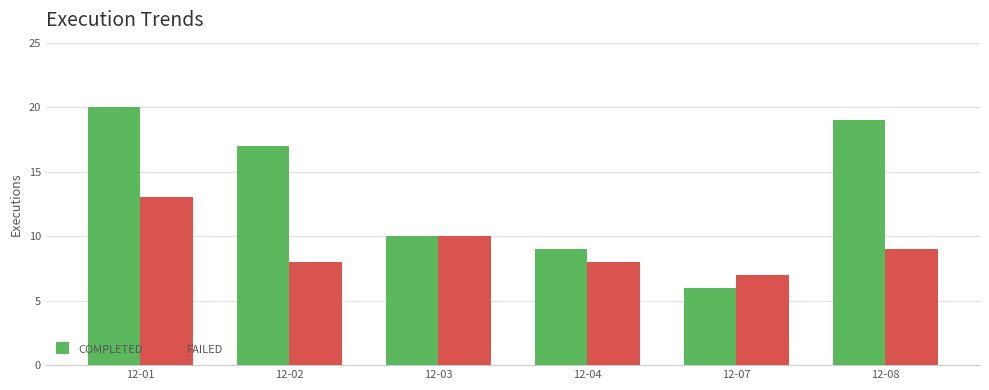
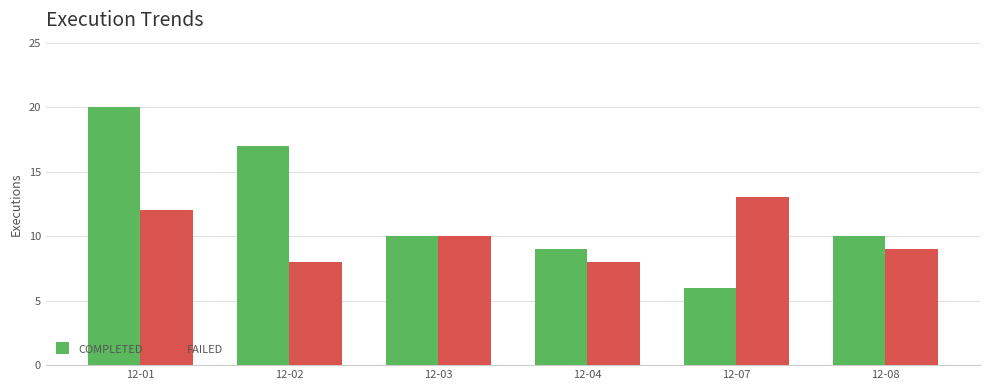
FAILED, 12-01: 13 -> 12
FAILED, 12-07: 7 -> 13
COMPLETED, 12-08: 19 -> 10
